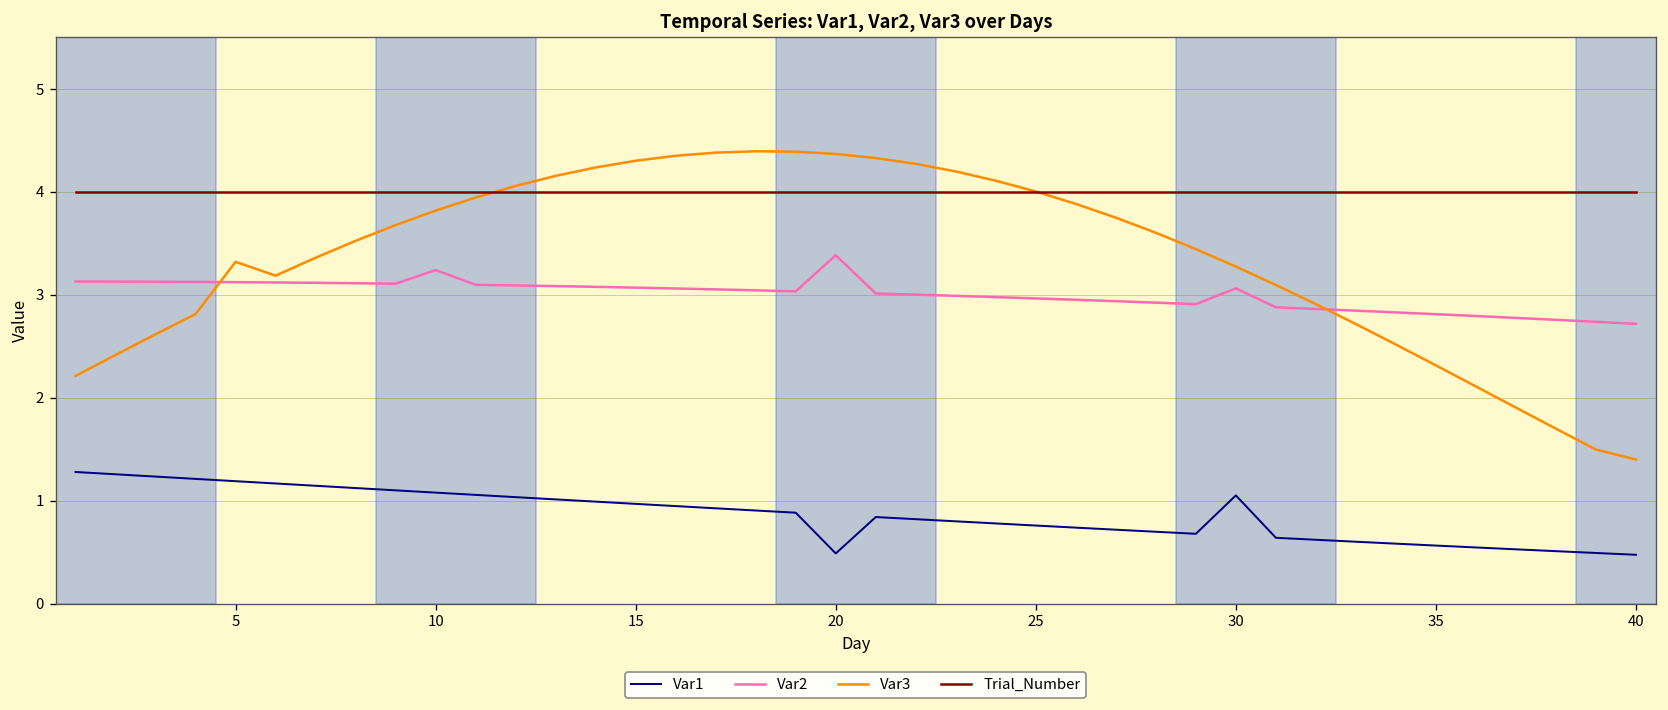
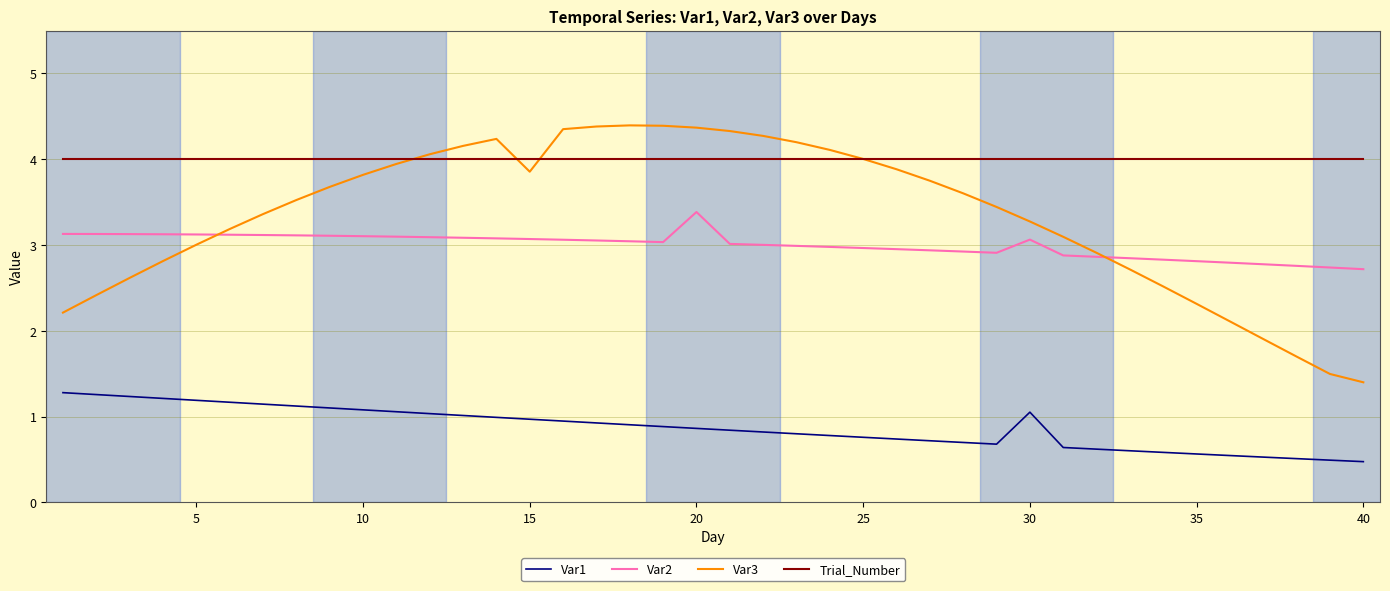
Var3, 5: 3.3 -> 3.0
Var2, 10: 3.2 -> 3.1
Var3, 15: 4.3 -> 3.9
Var1, 20: 0.5 -> 0.9
